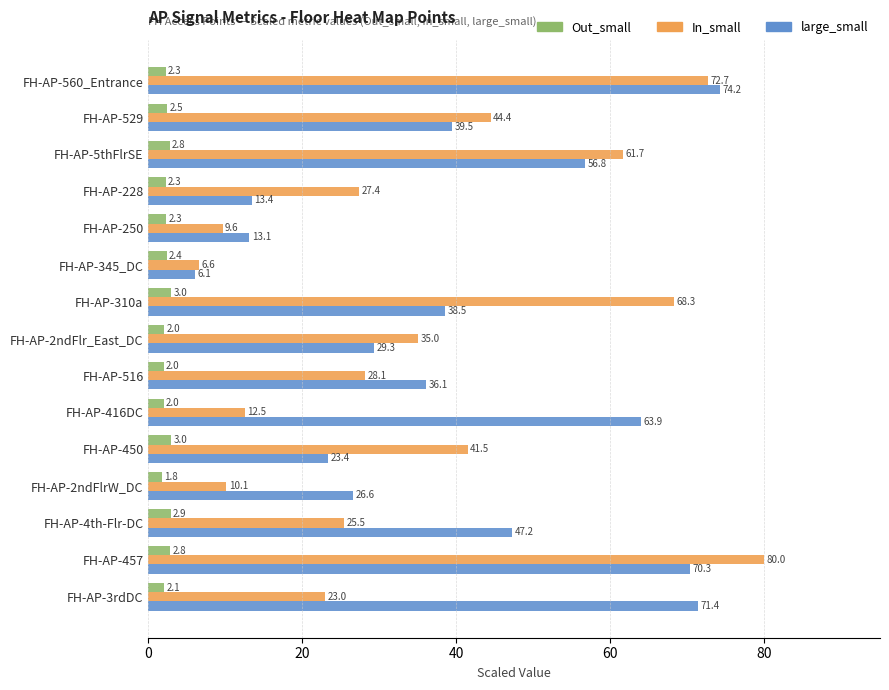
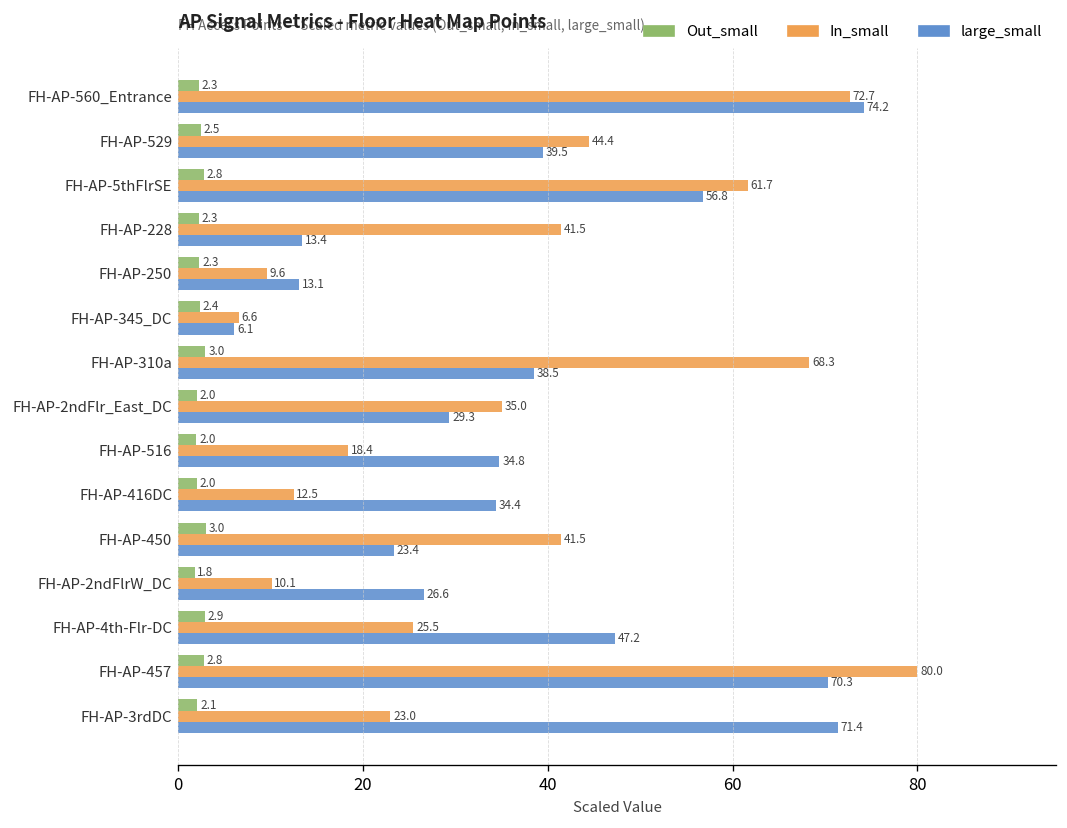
In_small, FH-AP-228: 27.4 -> 41.5
In_small, FH-AP-516: 28.1 -> 18.4
large_small, FH-AP-516: 36.1 -> 34.8
large_small, FH-AP-416DC: 63.9 -> 34.4
